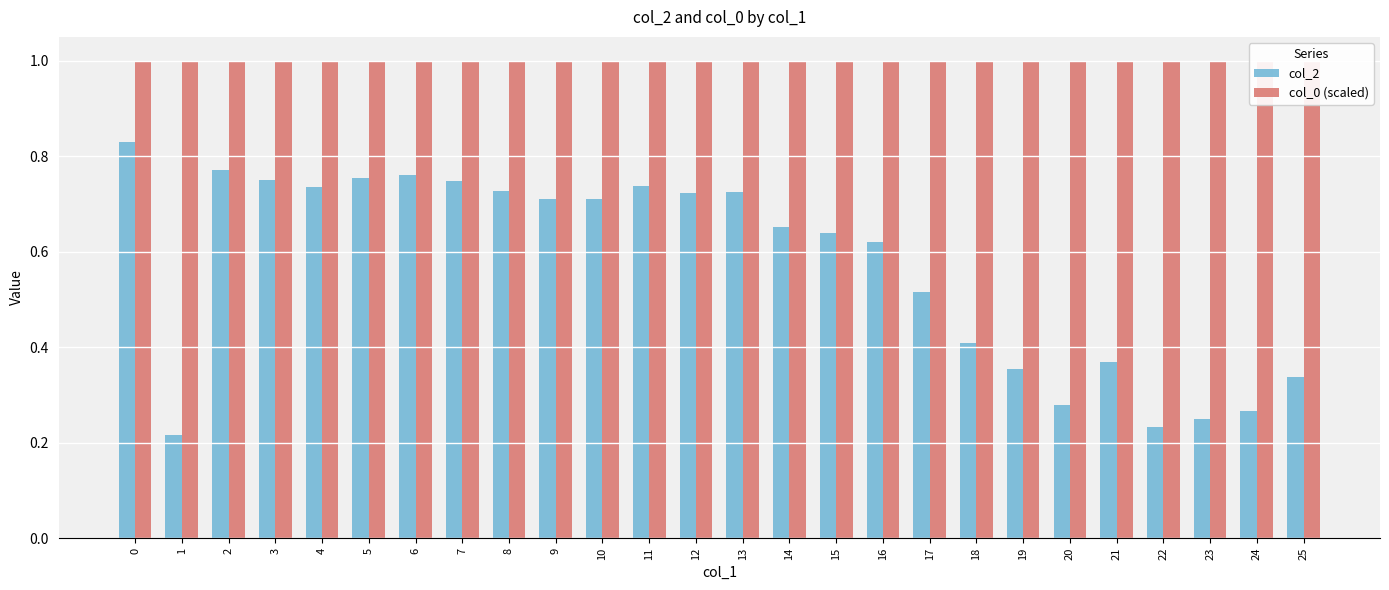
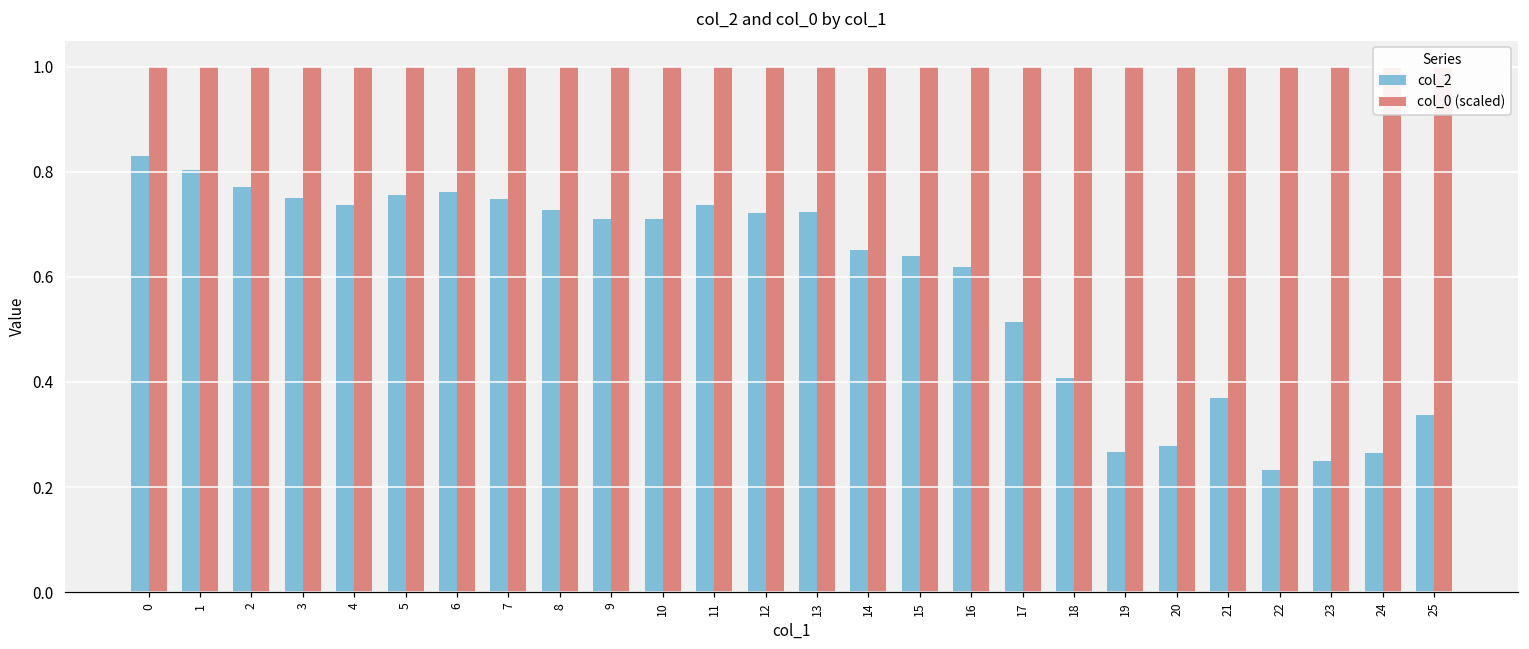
col_2, 1: 0.22 -> 0.80
col_2, 19: 0.35 -> 0.27
